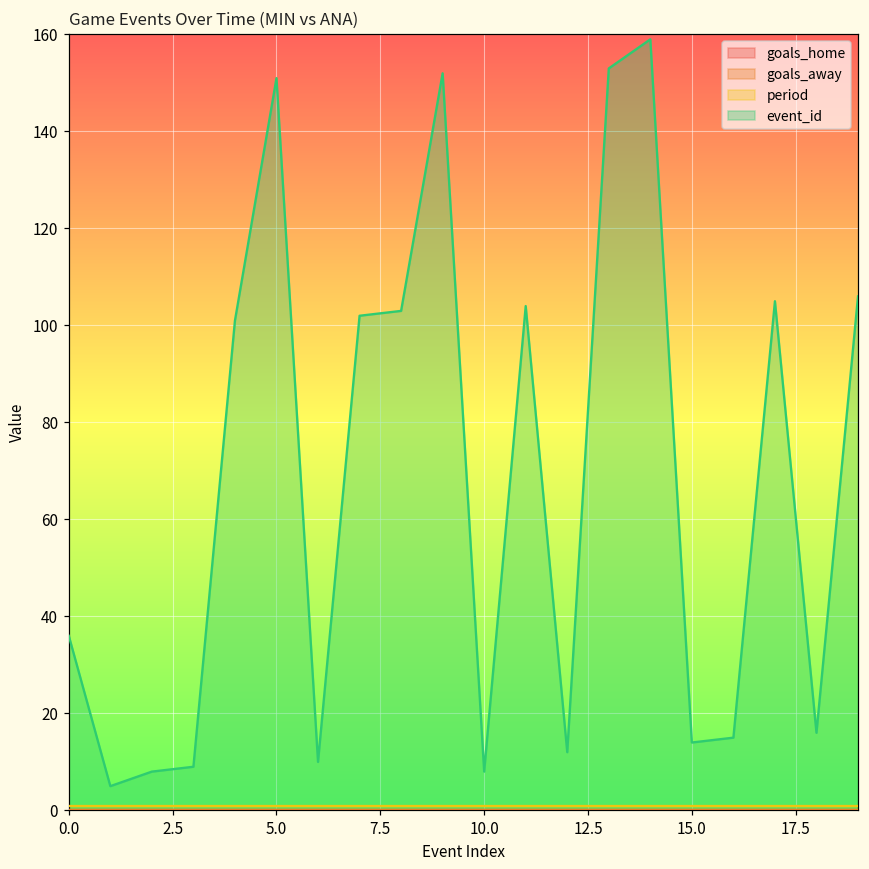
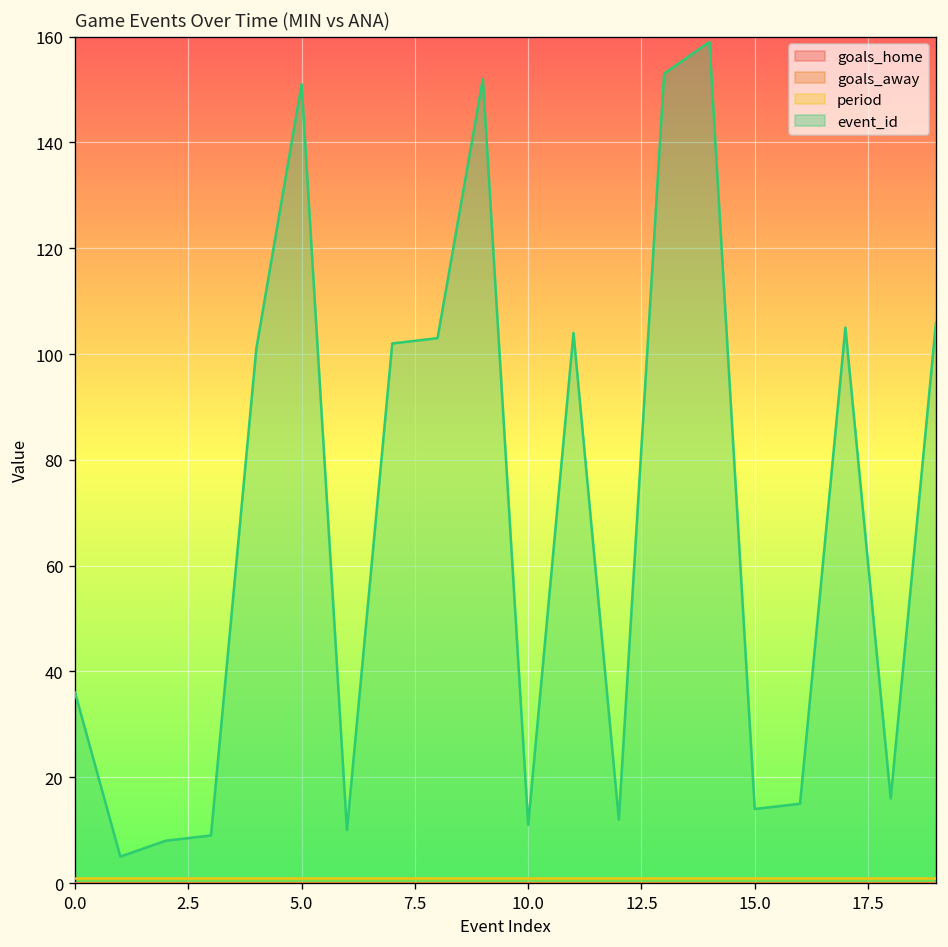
event_id, 10.0: 8 -> 11
